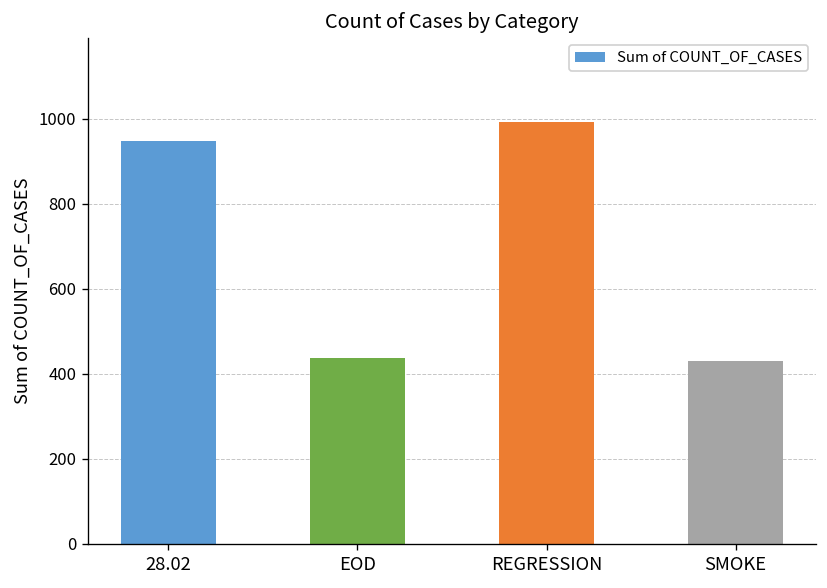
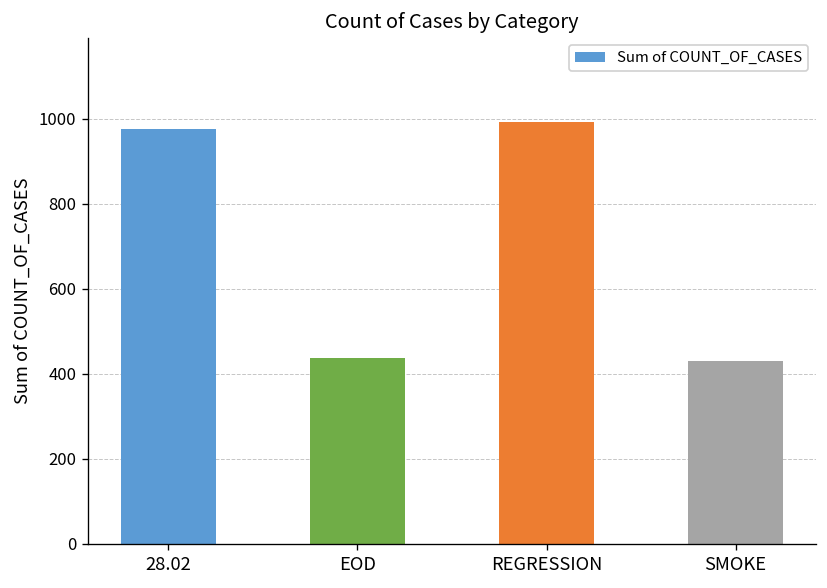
28.02: 950 -> 980
